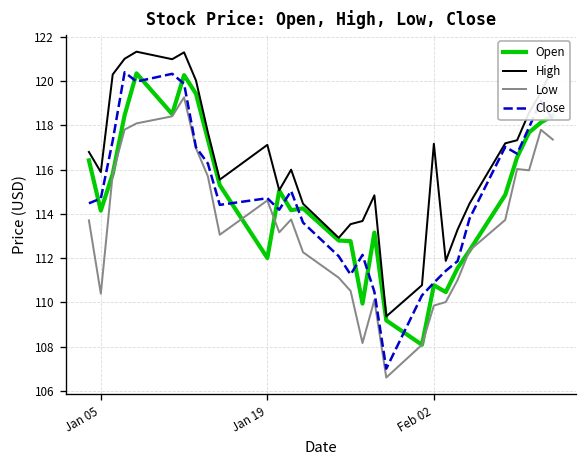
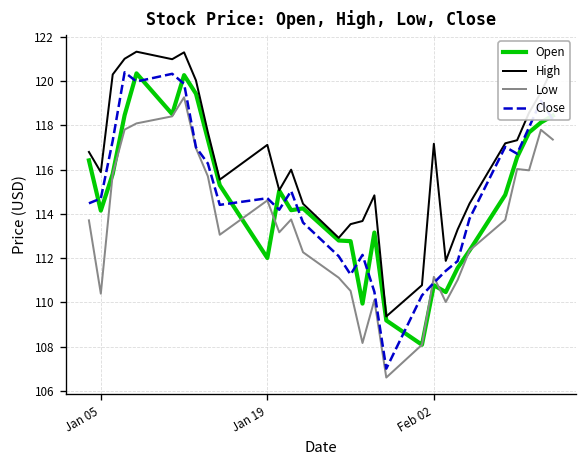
Low, Feb 02: 109.9 -> 111.2
